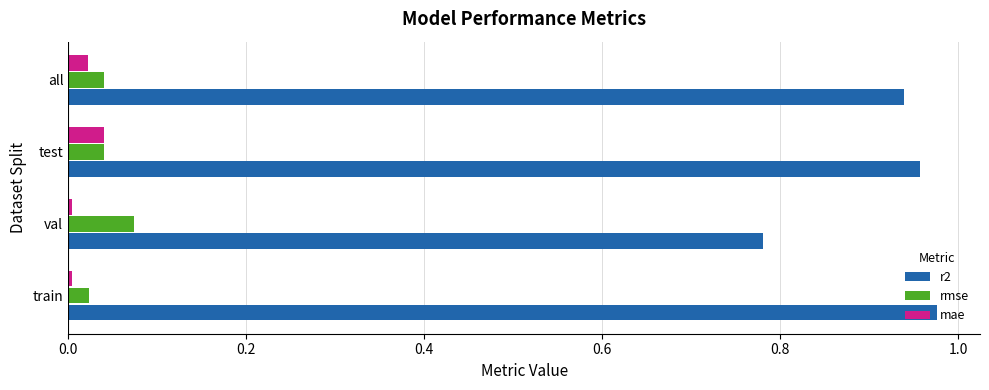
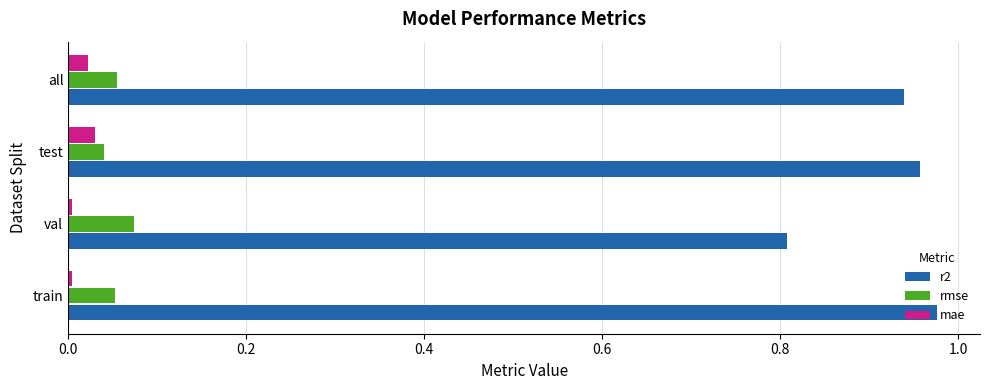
rmse, all: 0.04 -> 0.05
mae, test: 0.04 -> 0.03
r2, val: 0.78 -> 0.81
rmse, train: 0.02 -> 0.05
